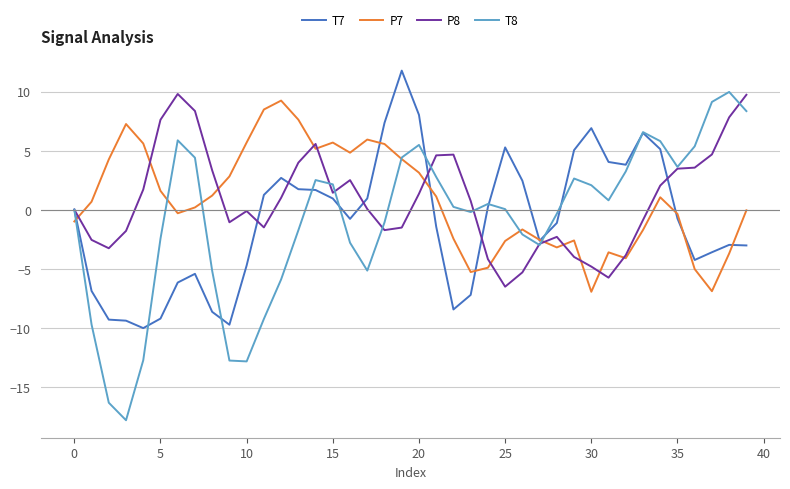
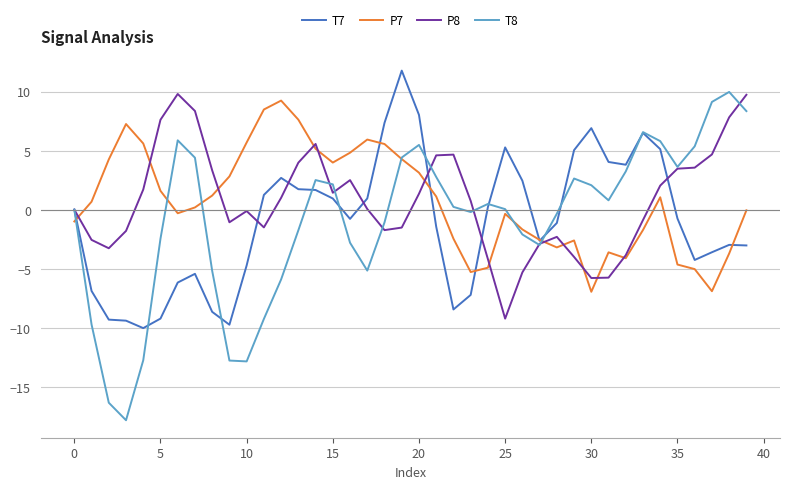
P7, 15: 5.7 -> 4.0
P7, 25: -2.7 -> -0.4
P8, 25: -6.5 -> -9.2
P8, 30: -4.8 -> -5.8
P7, 35: -0.4 -> -4.6
